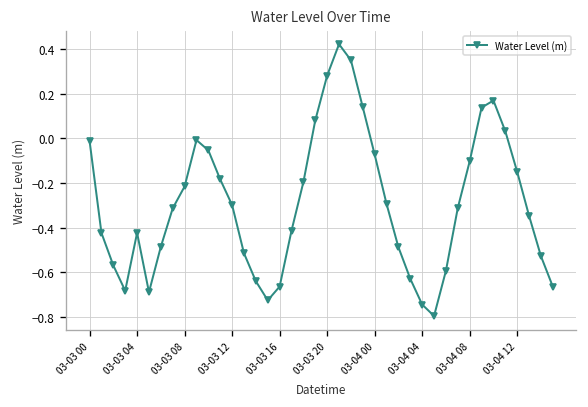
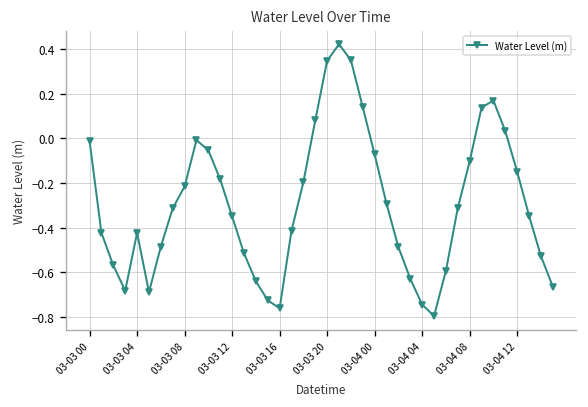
03-03 12: -0.30 -> -0.35
03-03 16: -0.66 -> -0.76
03-03 20: 0.28 -> 0.35
